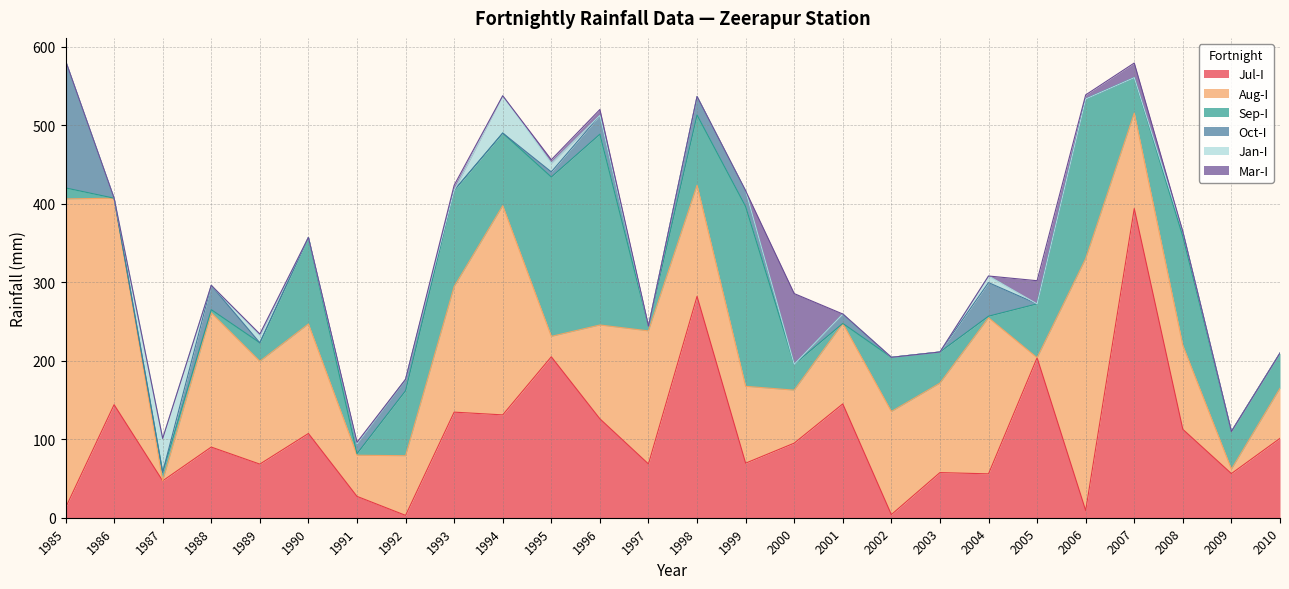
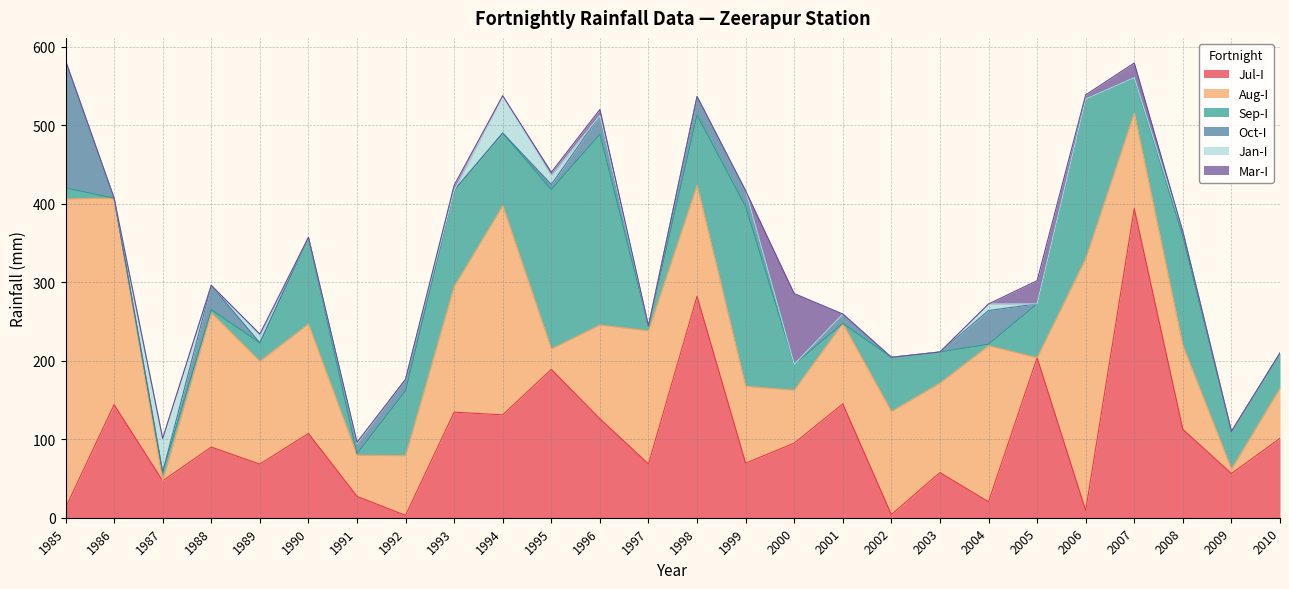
Jul-I, 1995: 210 -> 190
Jul-I, 2004: 60 -> 20
